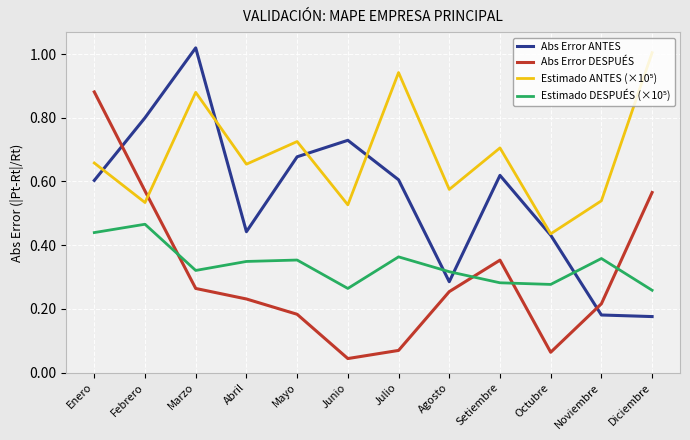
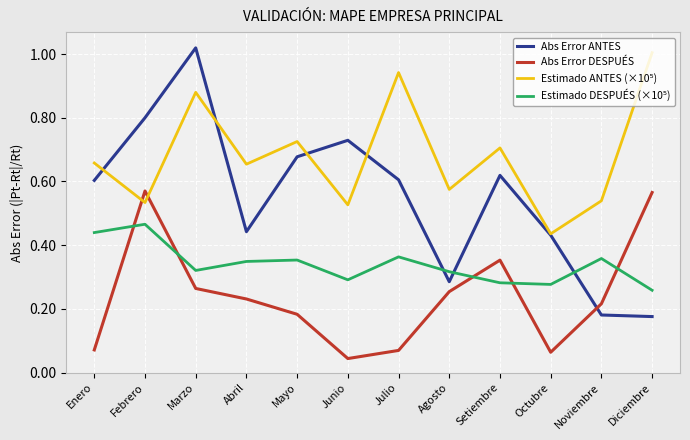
Abs Error DESPUÉS, Enero: 0.88 -> 0.07
Estimado DESPUÉS (×10⁵), Junio: 0.26 -> 0.29
